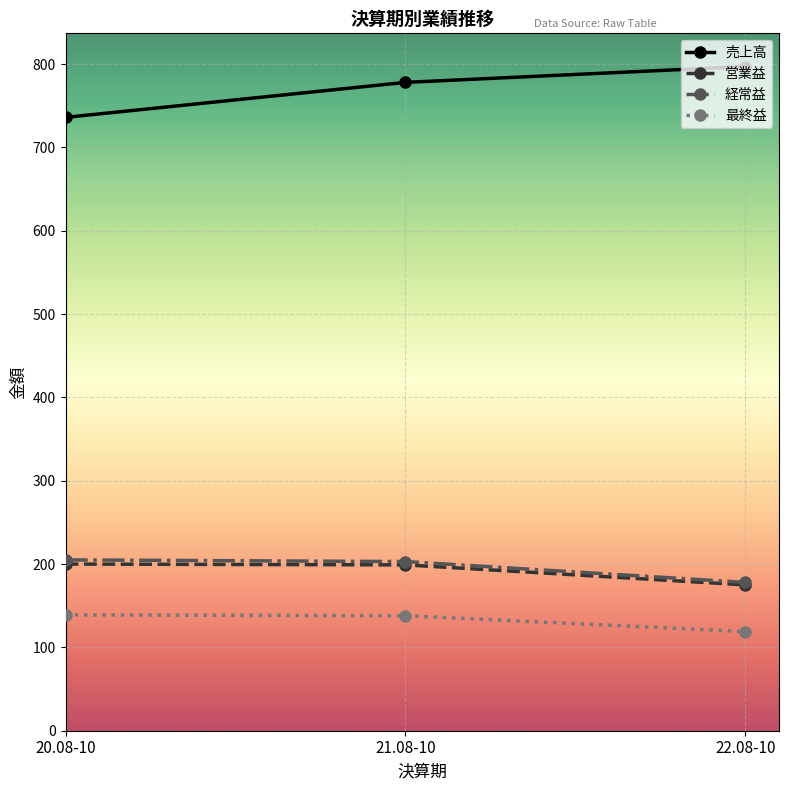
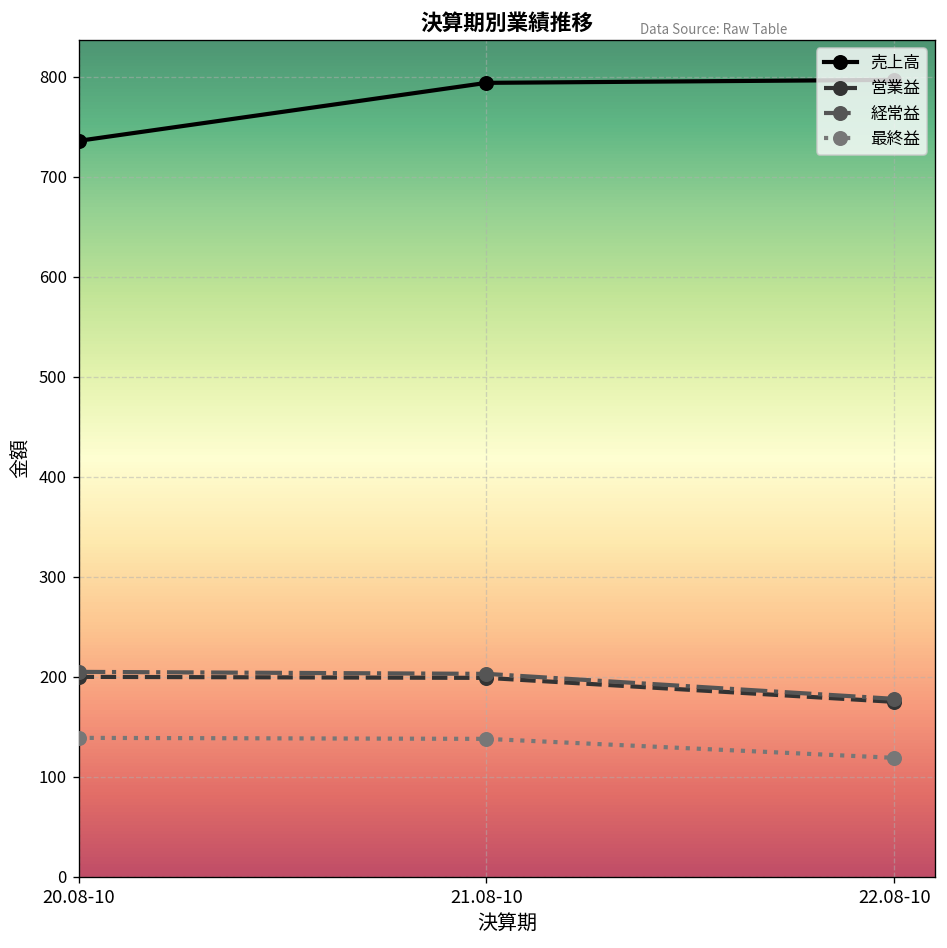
売上高, 21.08-10: 780 -> 790
